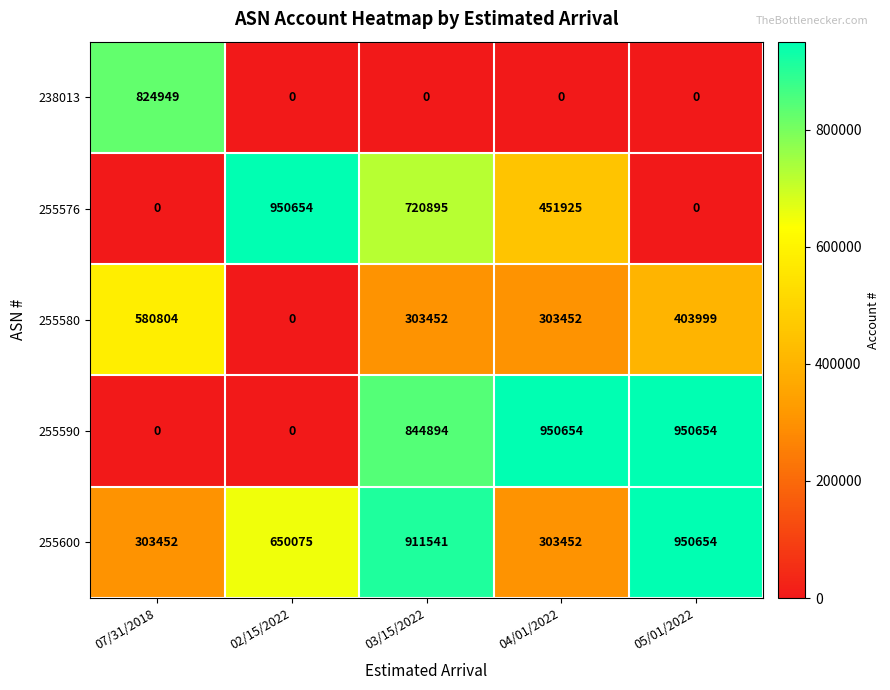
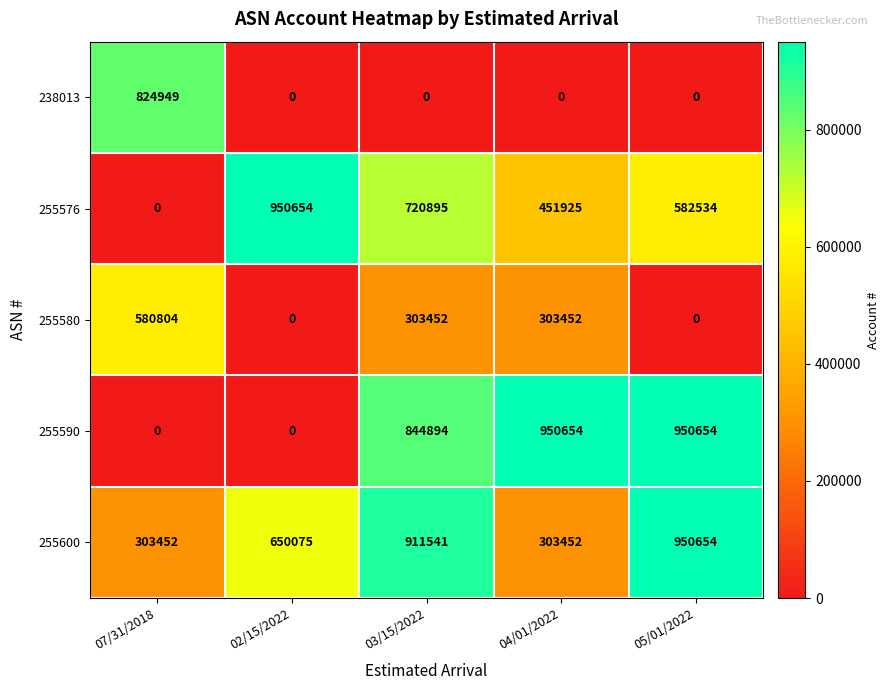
255576, 05/01/2022: 0 -> 582534
255580, 05/01/2022: 403999 -> 0
